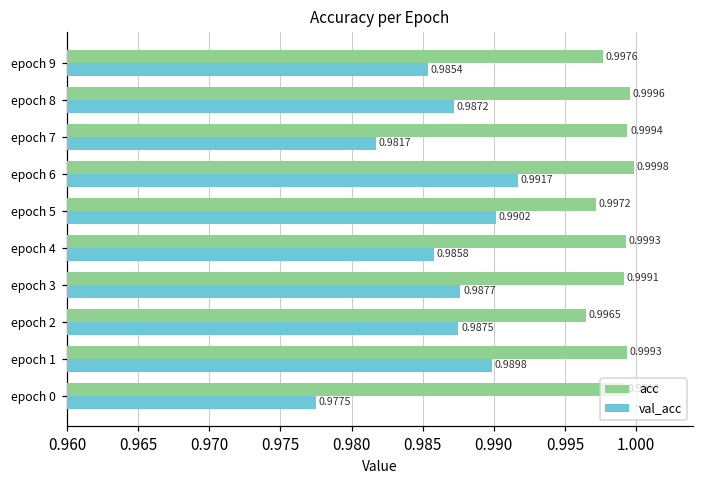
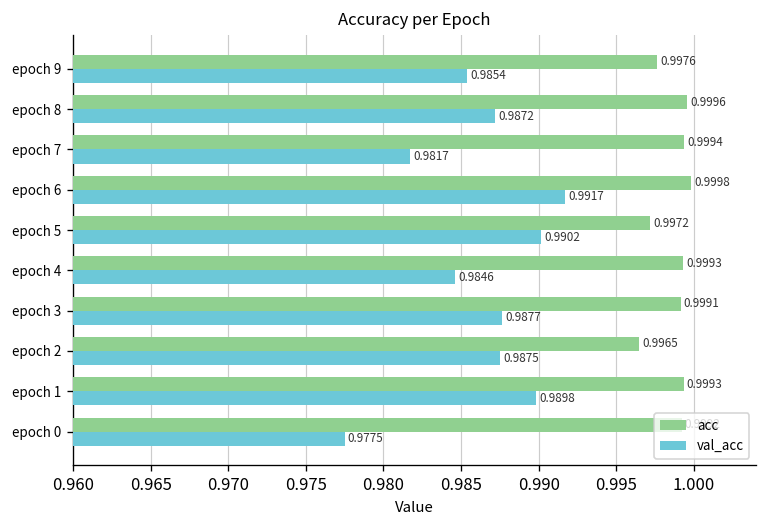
val_acc, epoch 4: 0.9858 -> 0.9846
